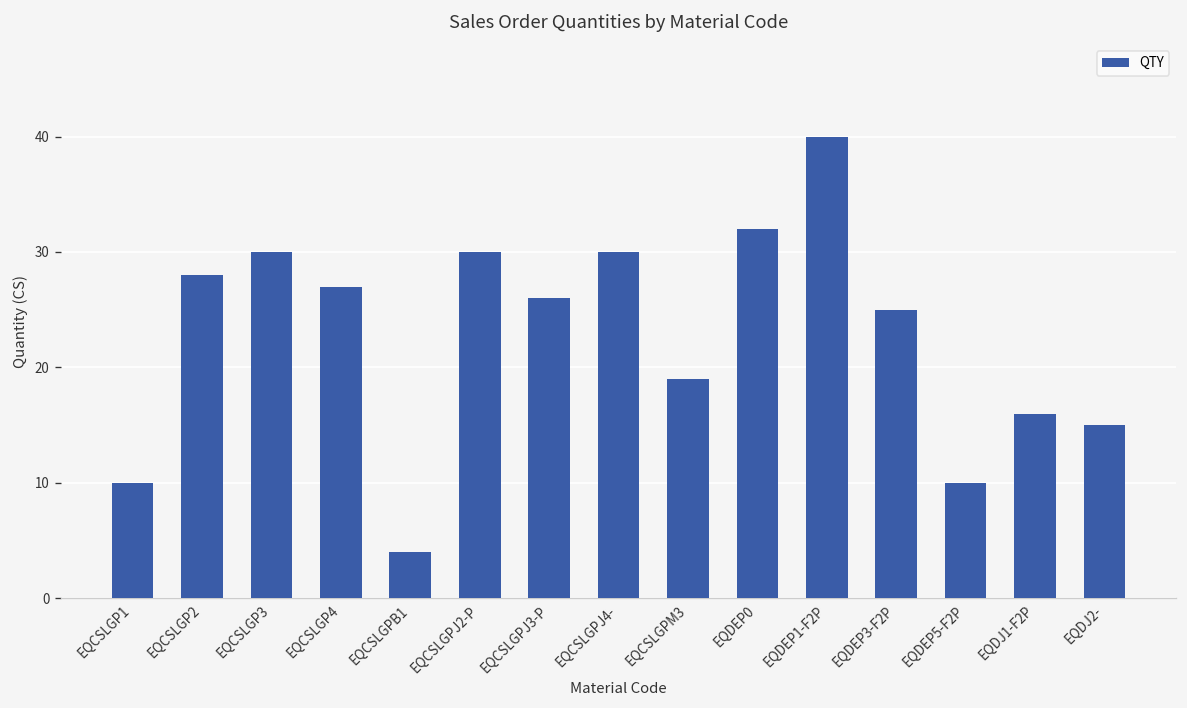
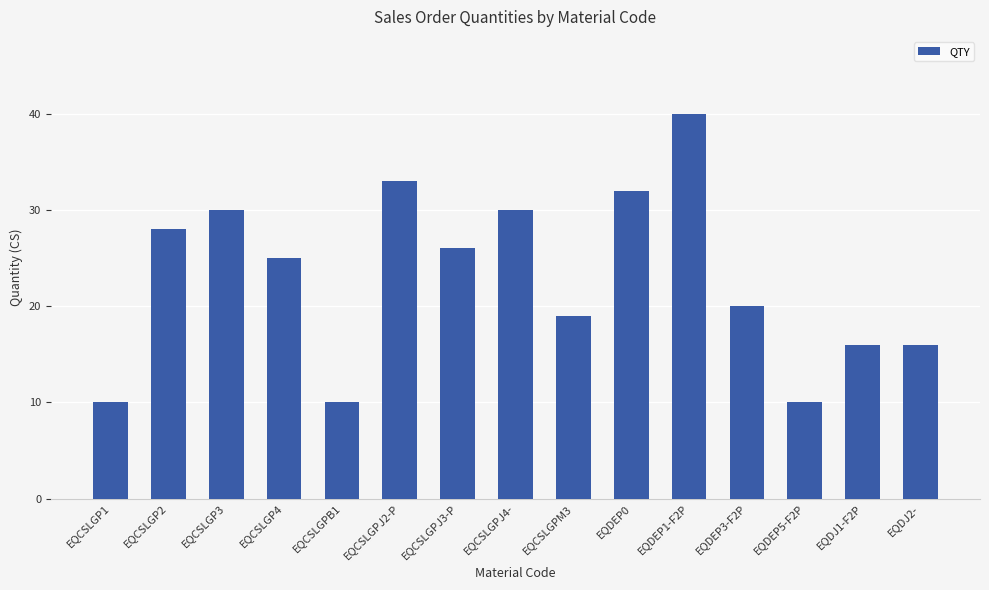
EQCSLGP4: 27 -> 25
EQCSLGPB1: 4 -> 10
EQCSLGPJ2-P: 30 -> 33
EQDEP3-F2P: 25 -> 20
EQDJ2-: 15 -> 16
